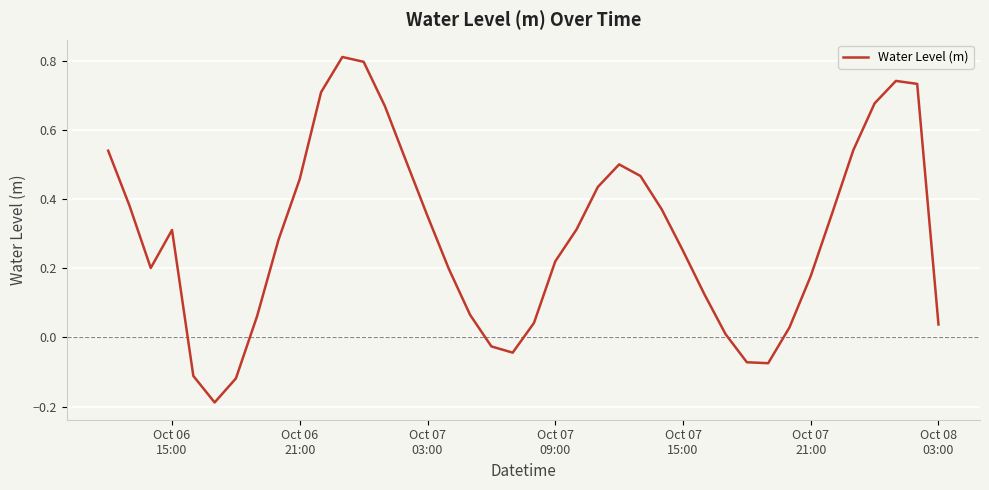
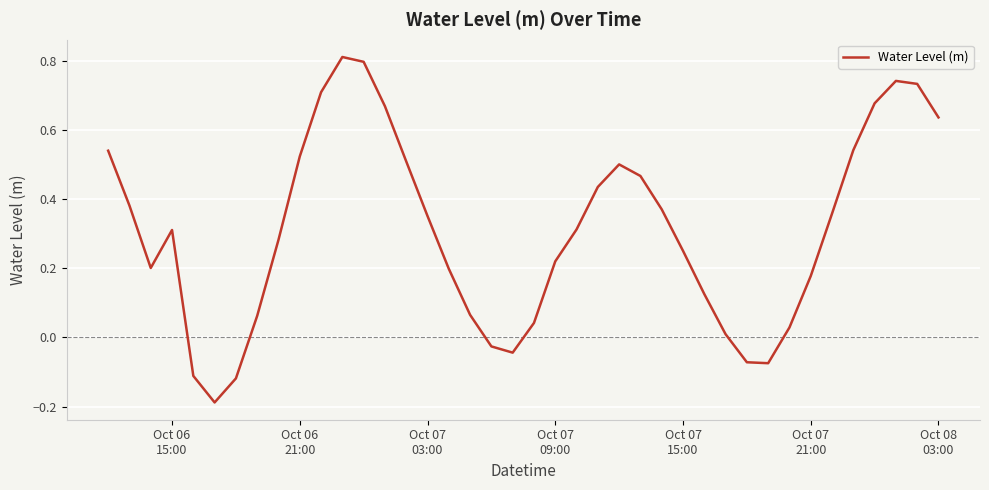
Oct 06 21:00: 0.46 -> 0.52
Oct 08 03:00: 0.04 -> 0.64
